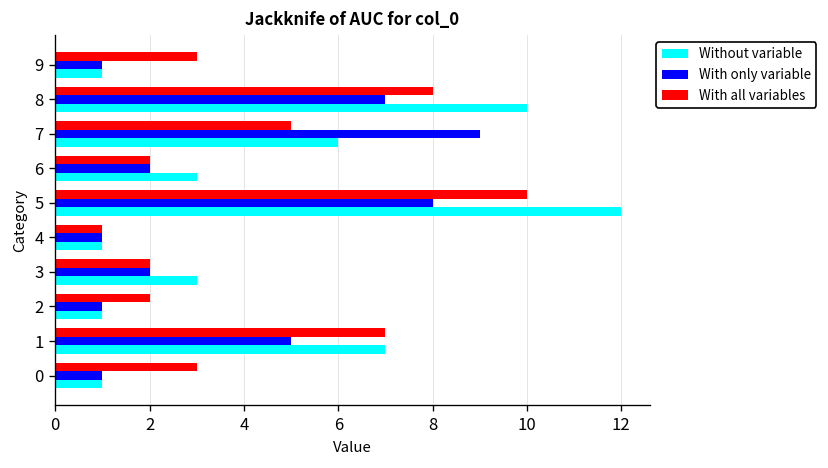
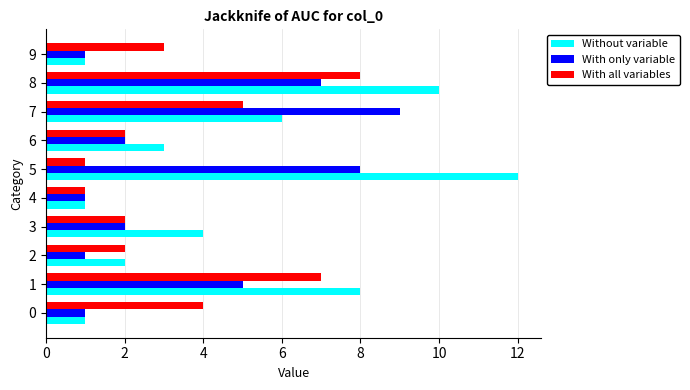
With all variables, 5: 10 -> 1
Without variable, 3: 3 -> 4
Without variable, 2: 1 -> 2
Without variable, 1: 7 -> 8
With all variables, 0: 3 -> 4
